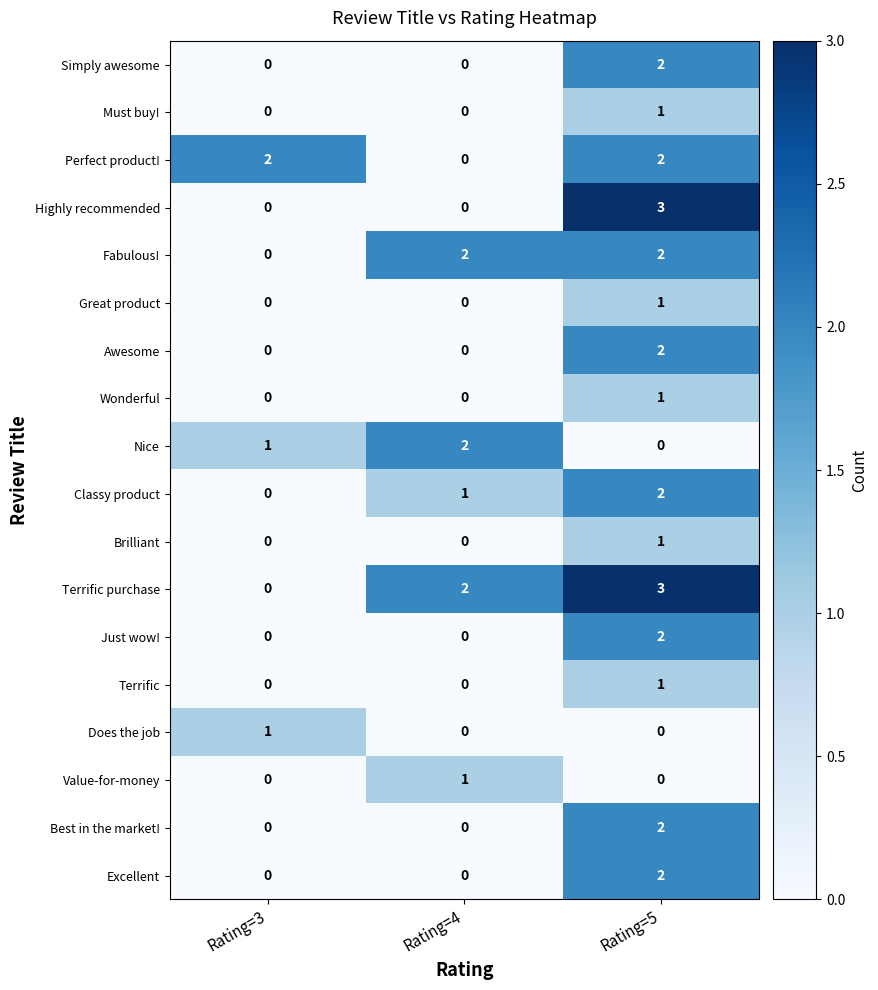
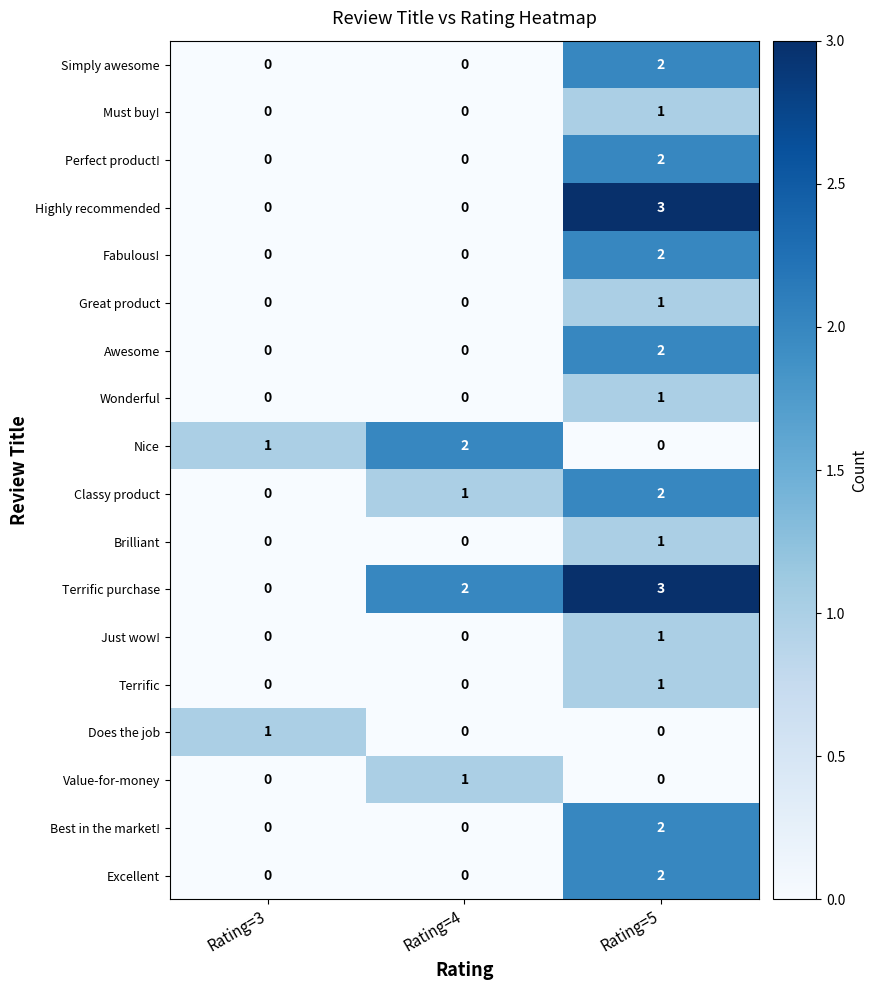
Perfect product!, Rating=3: 2 -> 0
Fabulous!, Rating=4: 2 -> 0
Just wow!, Rating=5: 2 -> 1
